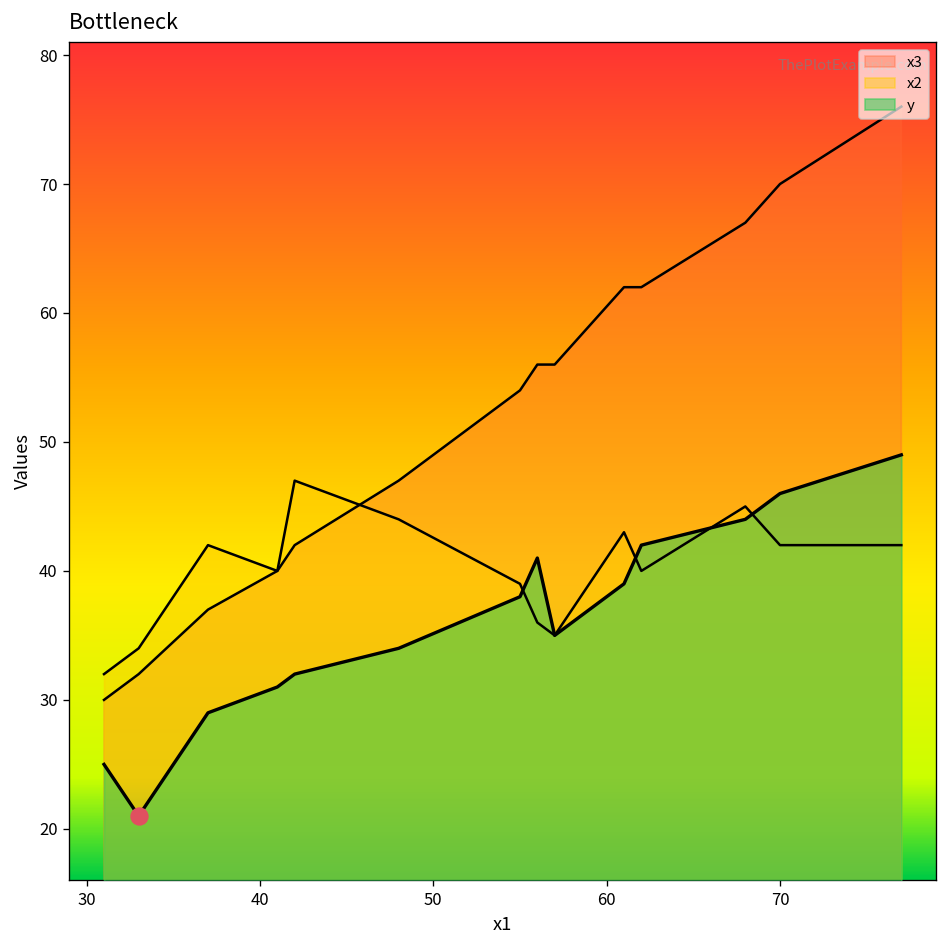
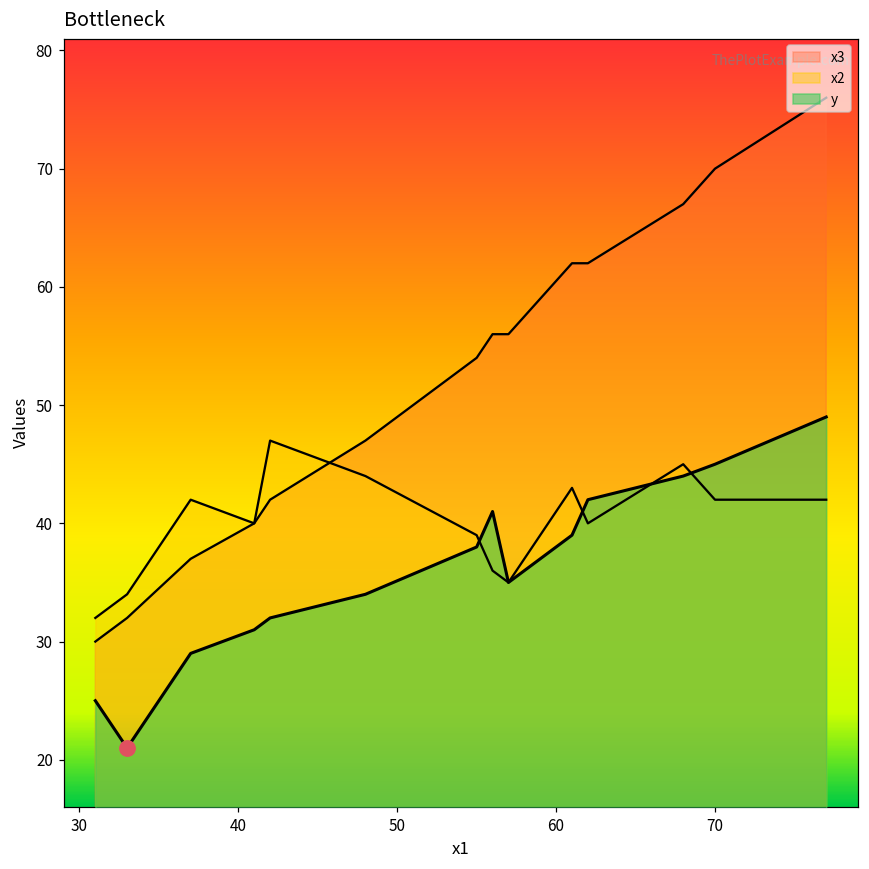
y, 70: 46 -> 45
